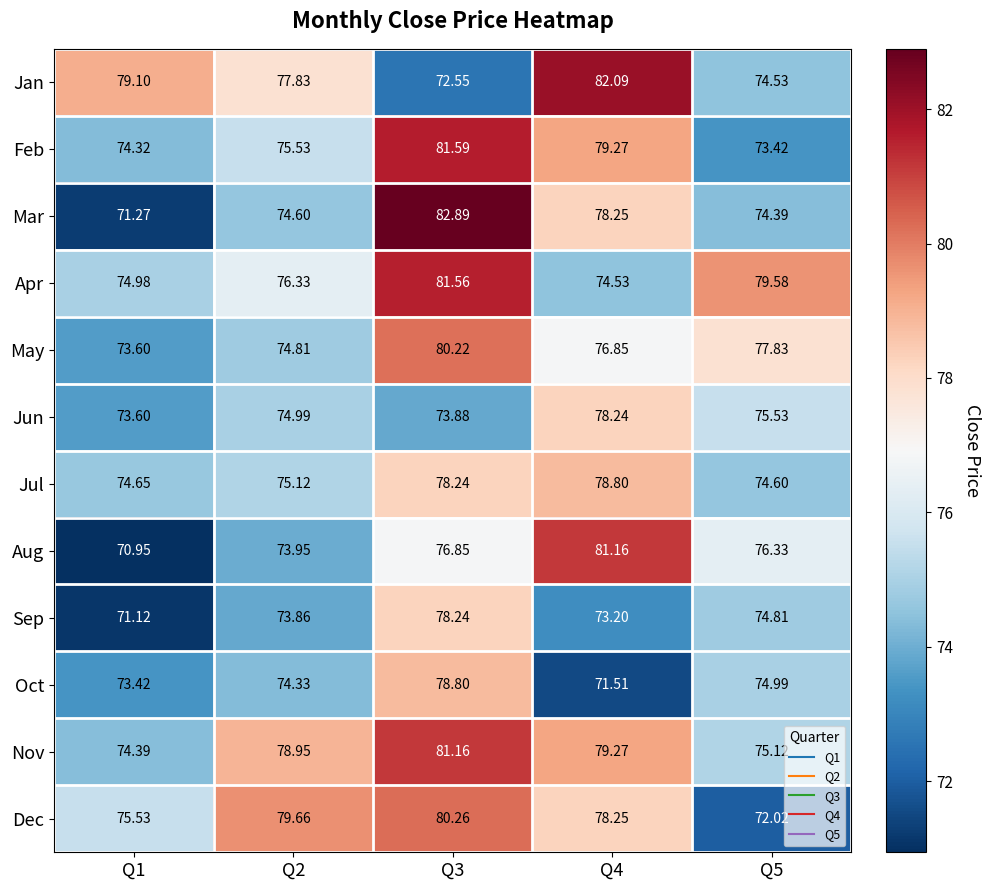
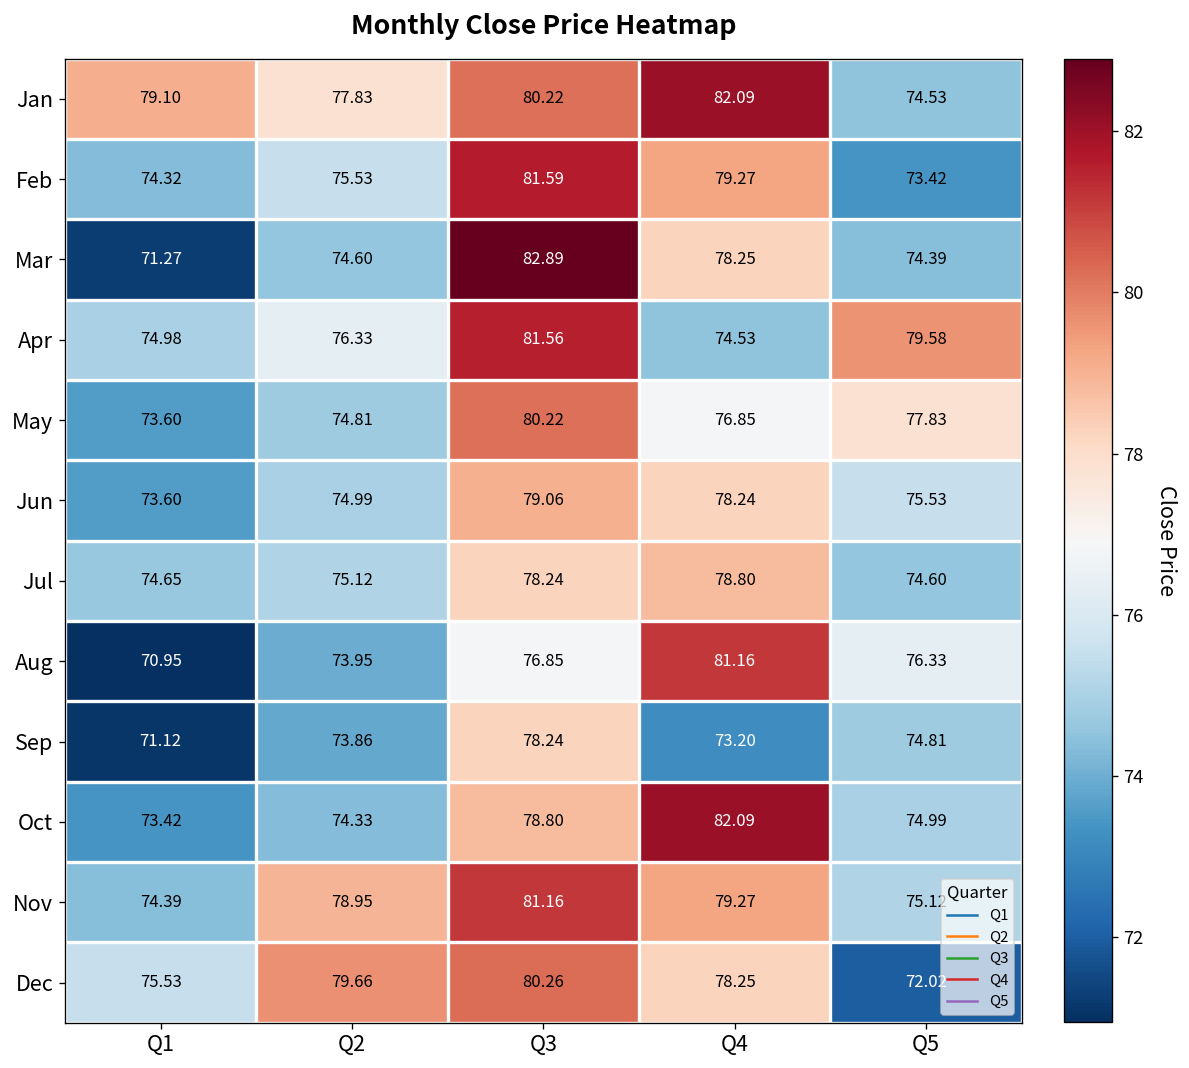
Jan, Q3: 72.55 -> 80.22
Jun, Q3: 73.88 -> 79.06
Oct, Q4: 71.51 -> 82.09
